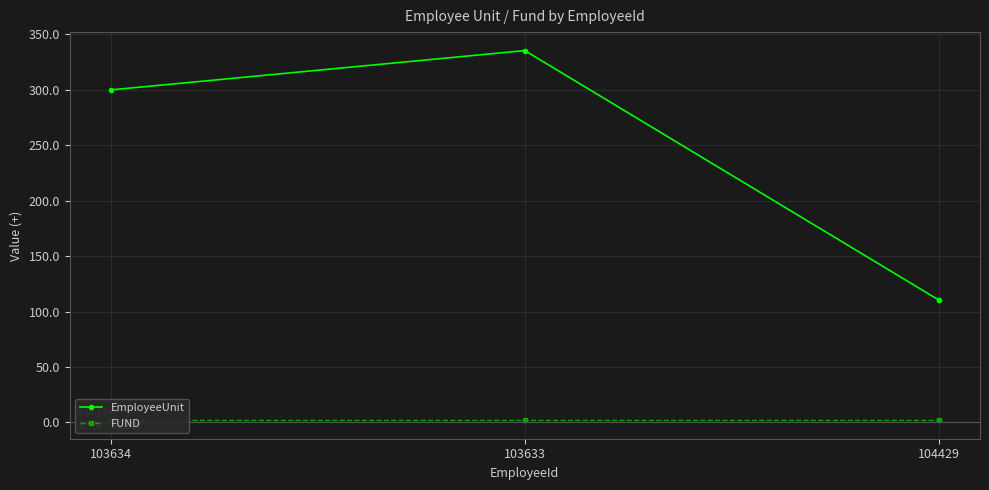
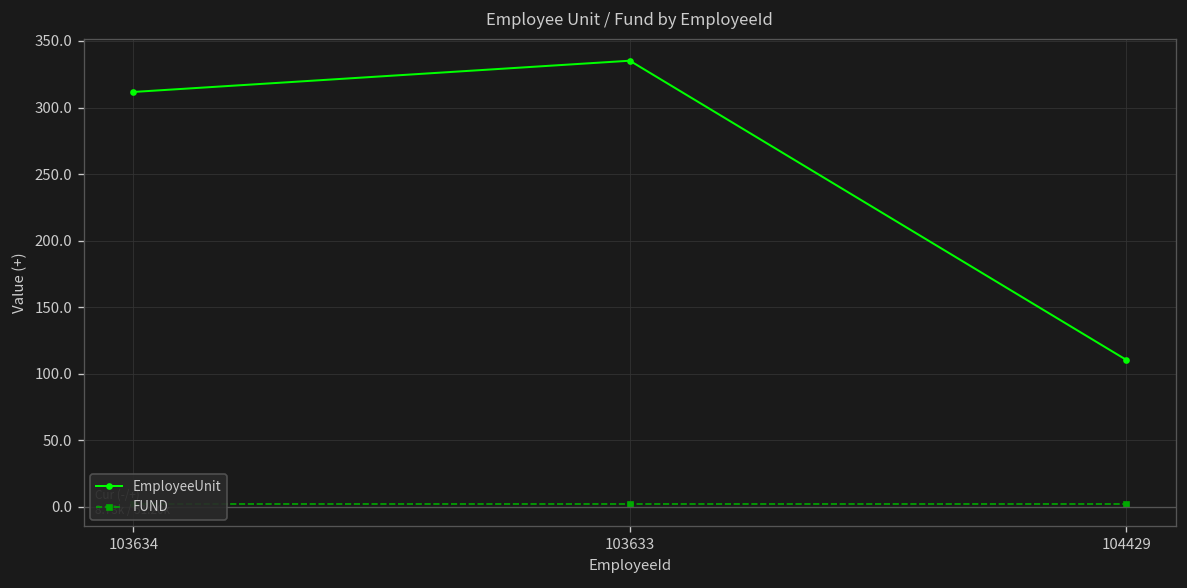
EmployeeUnit, 103634: 300 -> 312
